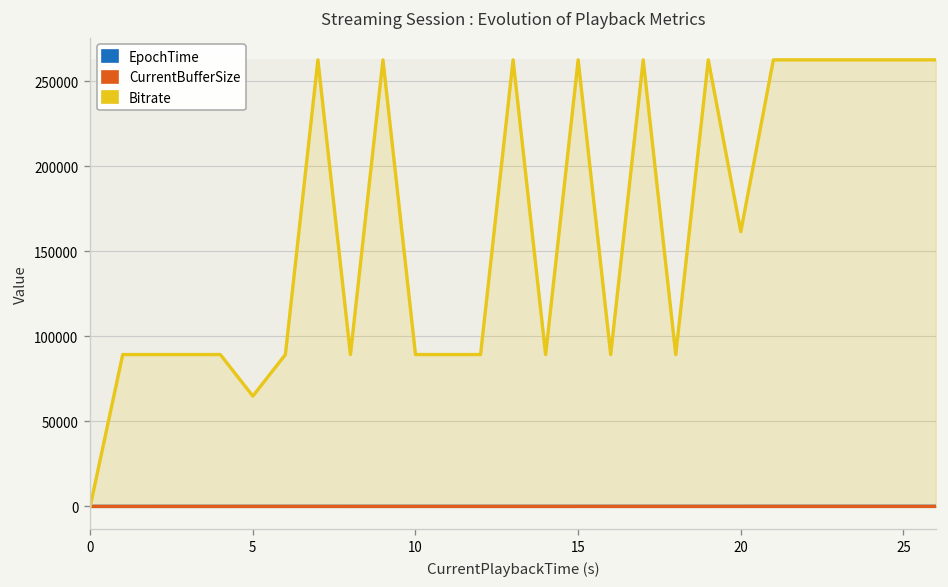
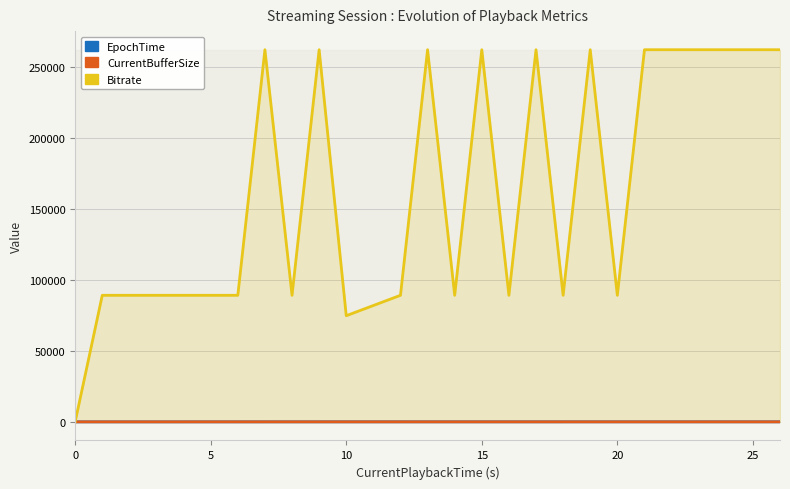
Bitrate, 5: 65000 -> 89000
Bitrate, 10: 89000 -> 75000
Bitrate, 20: 162000 -> 89000
